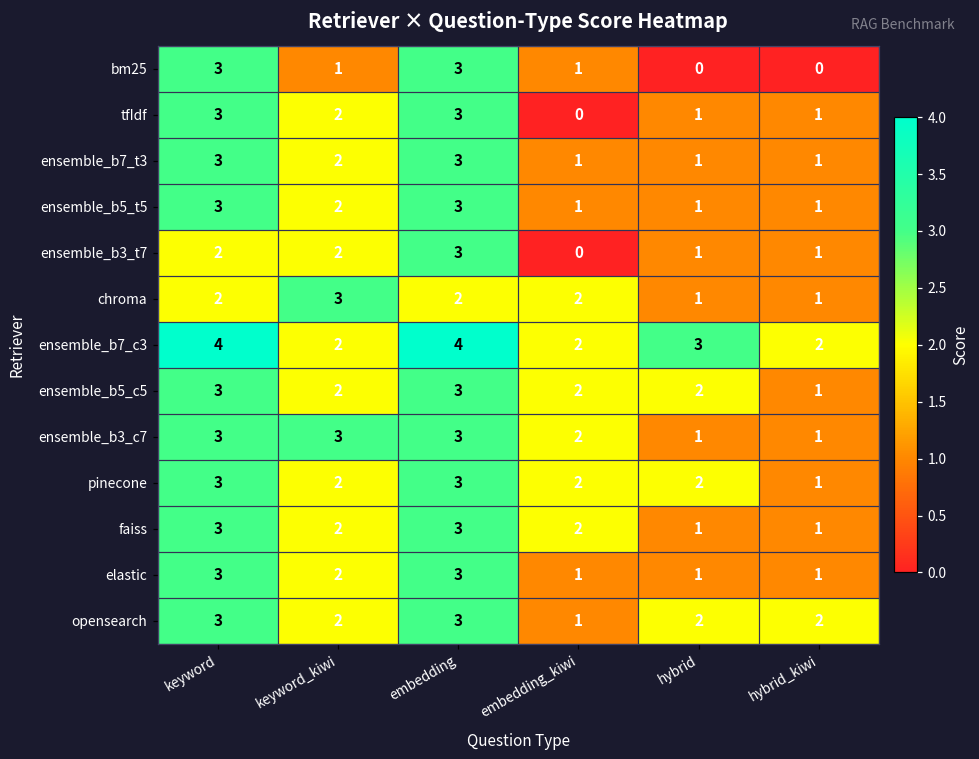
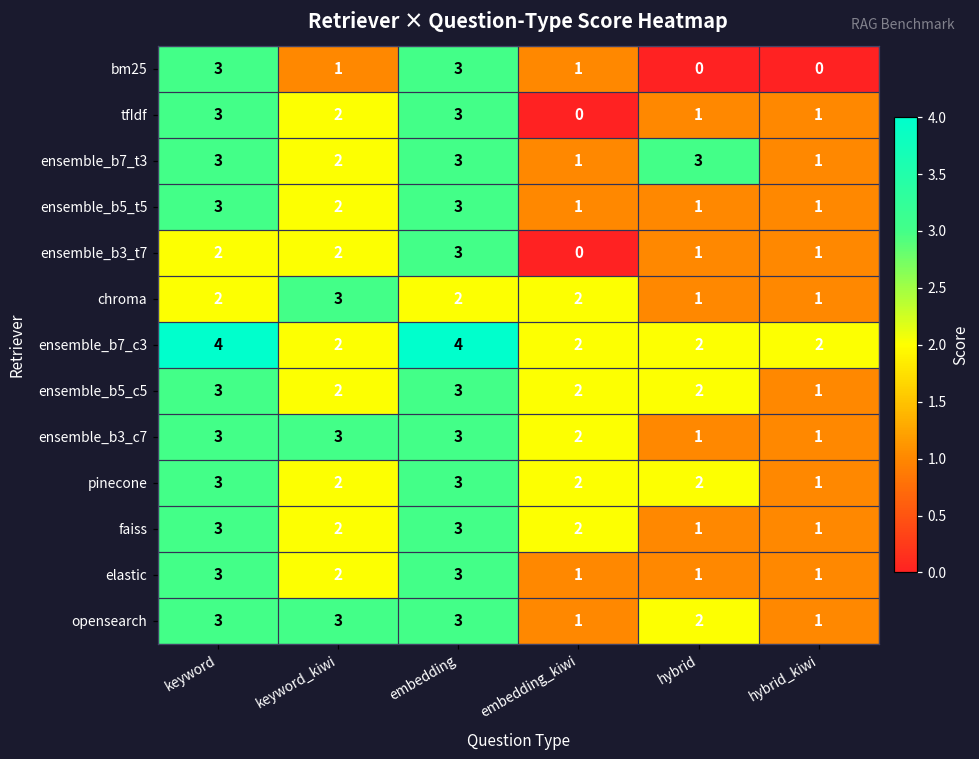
ensemble_b7_t3, hybrid: 1 -> 3
ensemble_b7_c3, hybrid: 3 -> 2
opensearch, keyword_kiwi: 2 -> 3
opensearch, hybrid_kiwi: 2 -> 1
